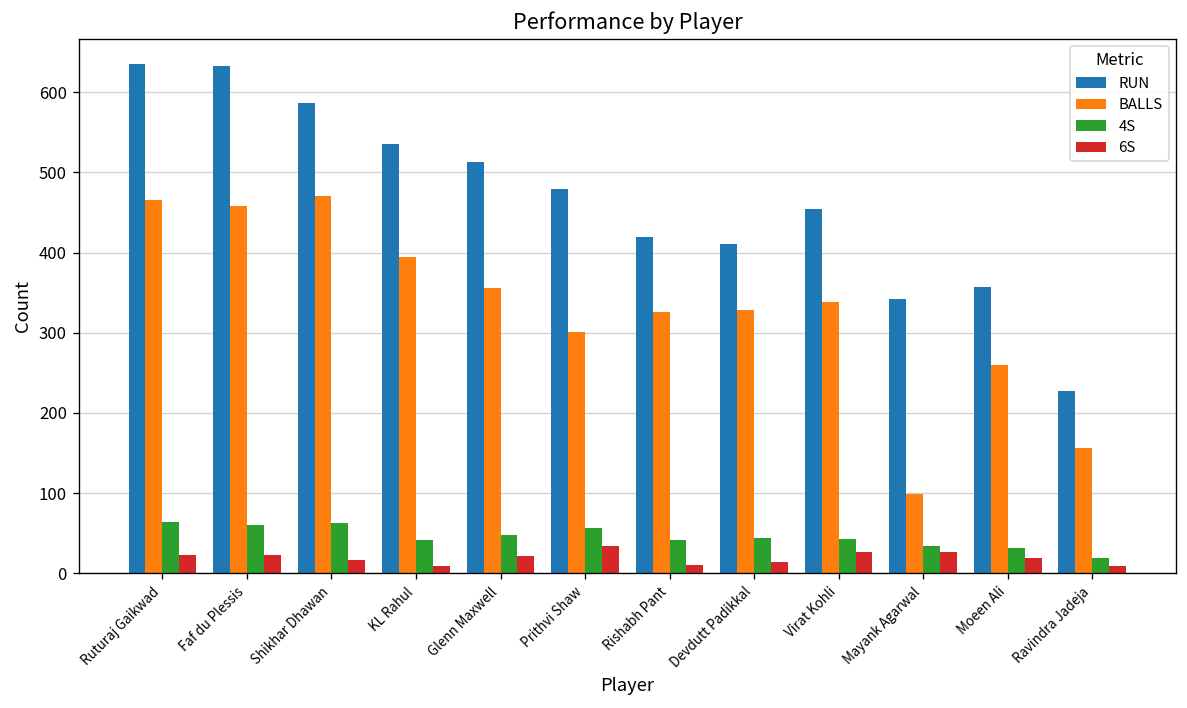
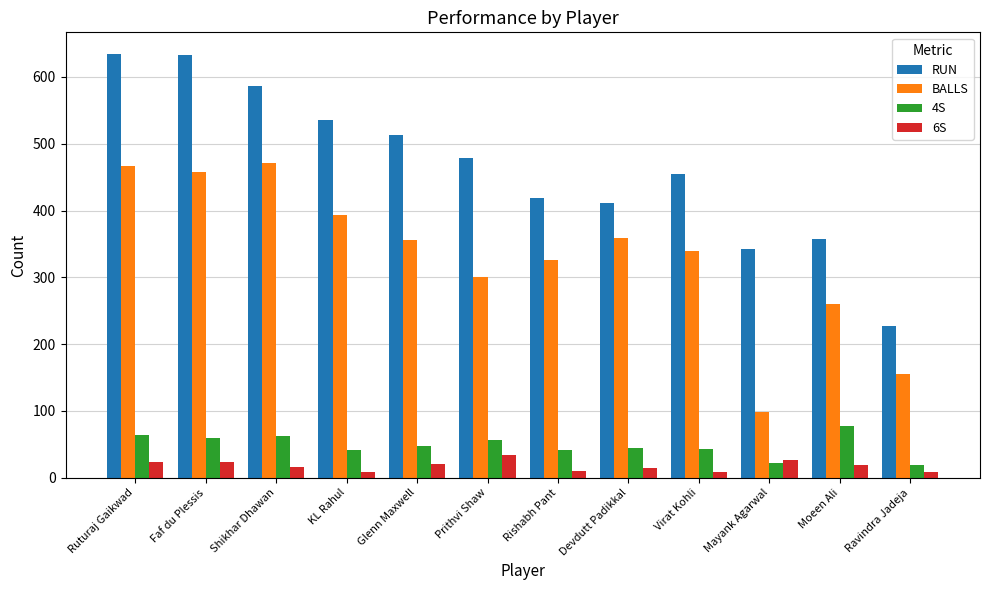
BALLS, Devdutt Padikkal: 330 -> 360
6S, Virat Kohli: 30 -> 10
4S, Mayank Agarwal: 30 -> 20
4S, Moeen Ali: 30 -> 80
